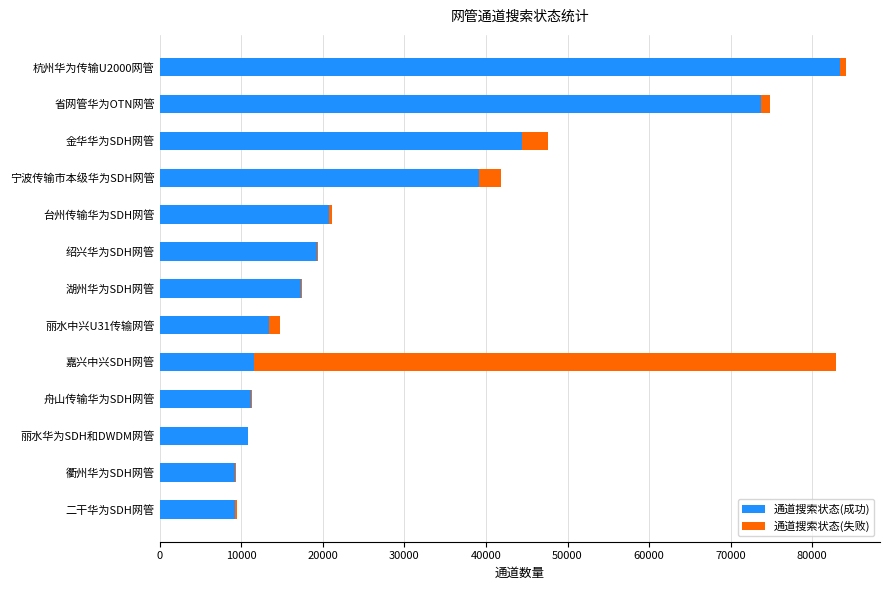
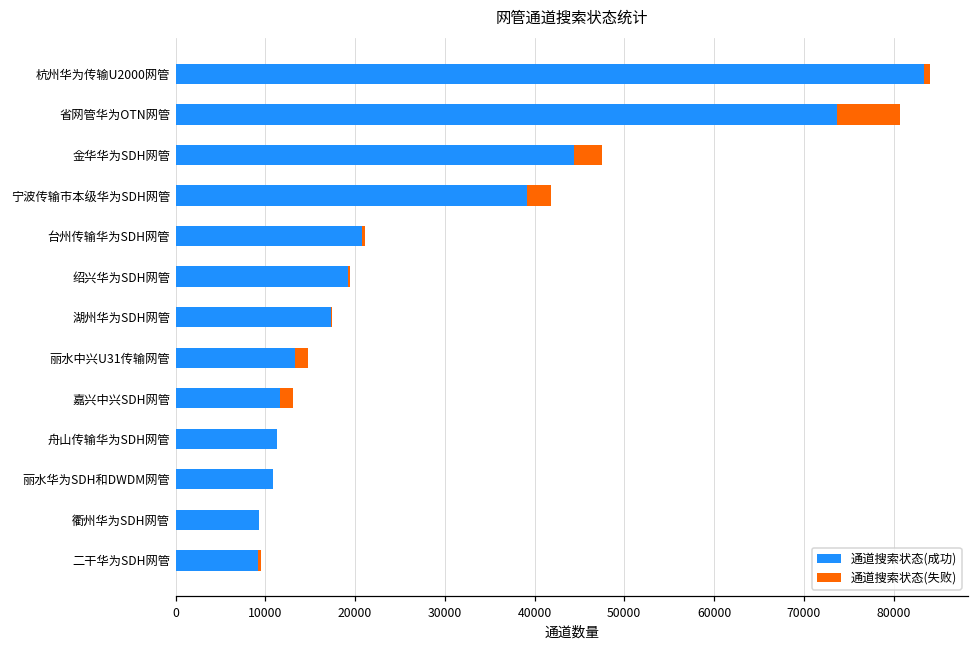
通道搜索状态(失败), 省网管华为OTN网管: 1000 -> 7000
通道搜索状态(失败), 嘉兴中兴SDH网管: 71000 -> 1000
